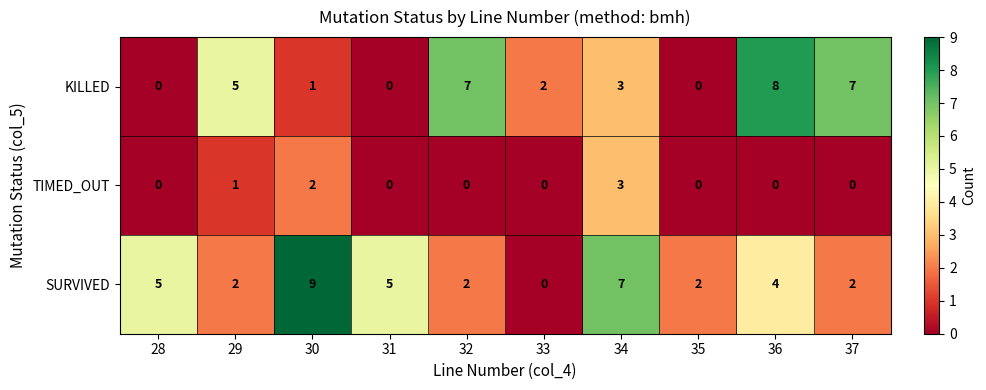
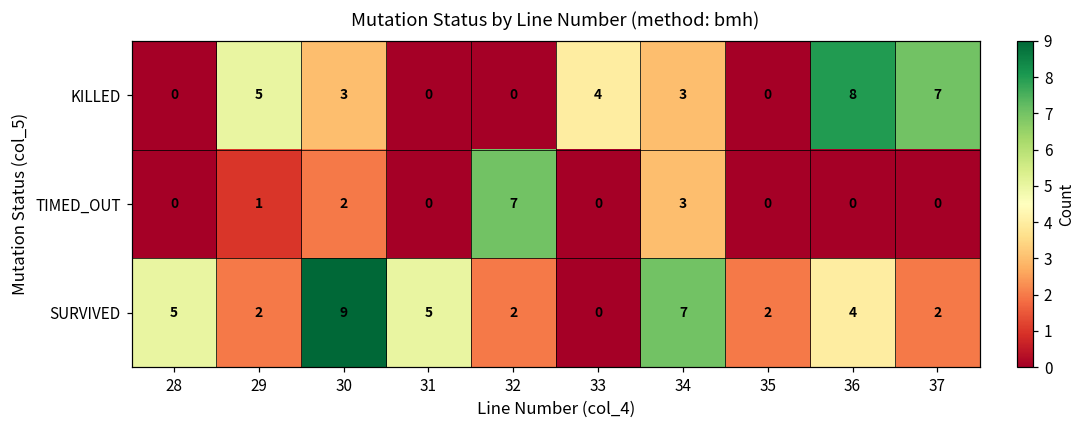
KILLED, 30: 1 -> 3
KILLED, 32: 7 -> 0
KILLED, 33: 2 -> 4
TIMED_OUT, 32: 0 -> 7
